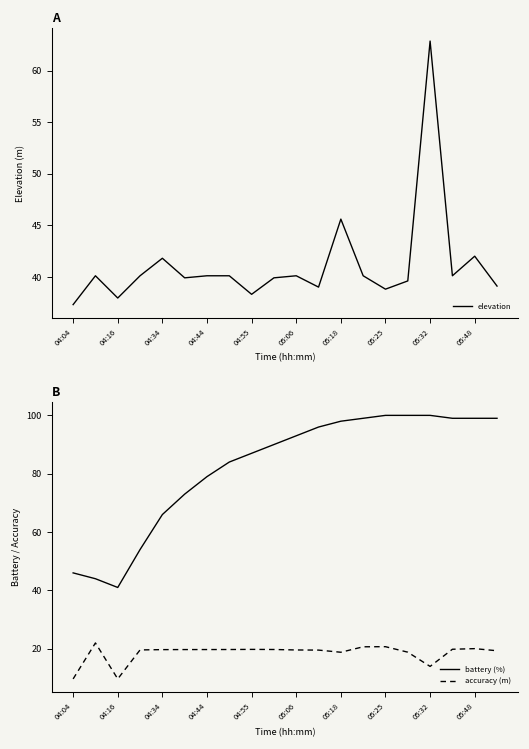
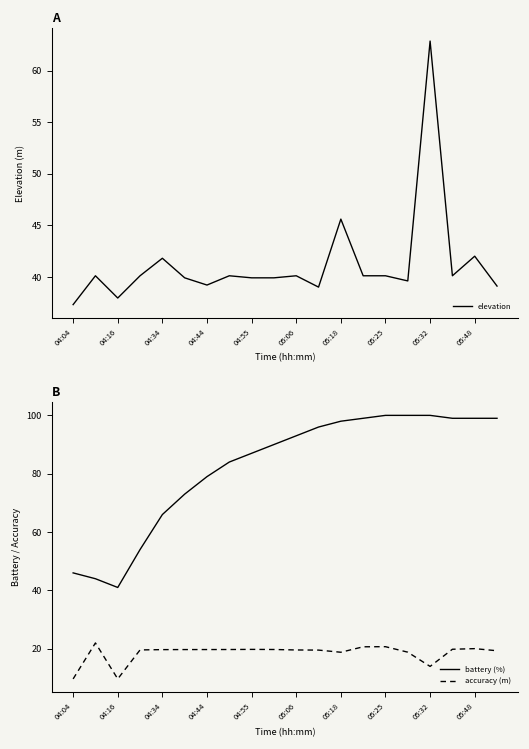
A, 04:44: 40 -> 39
A, 04:55: 38 -> 40
A, 05:25: 39 -> 40
